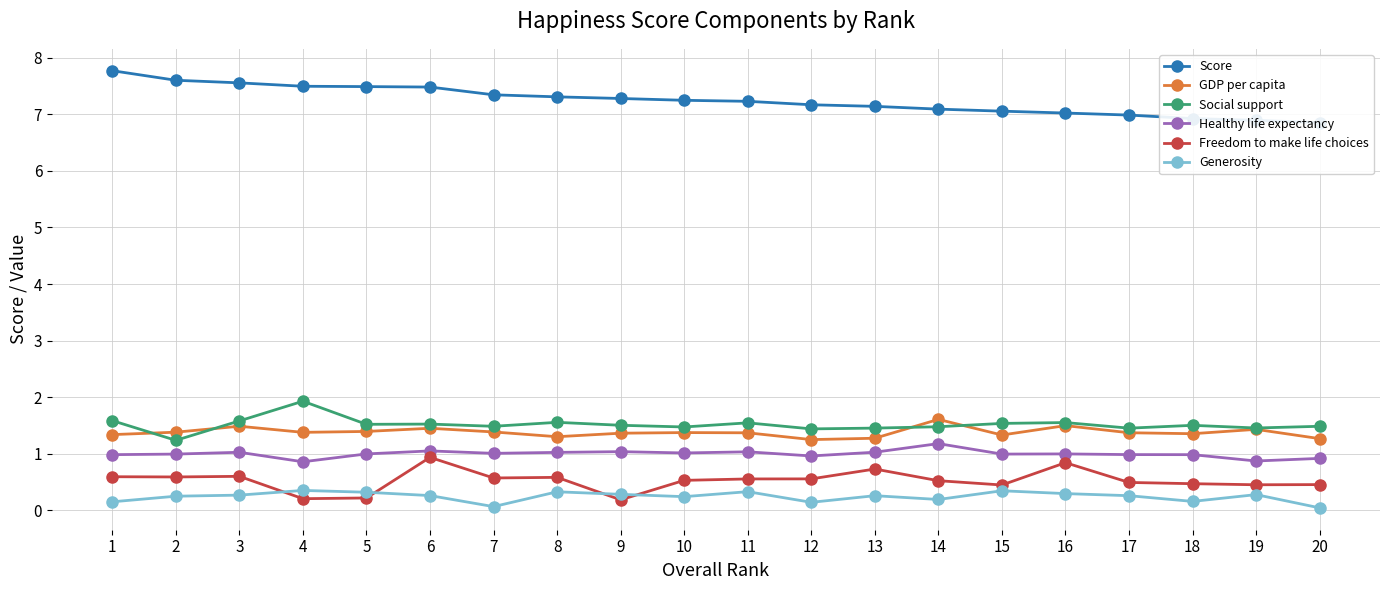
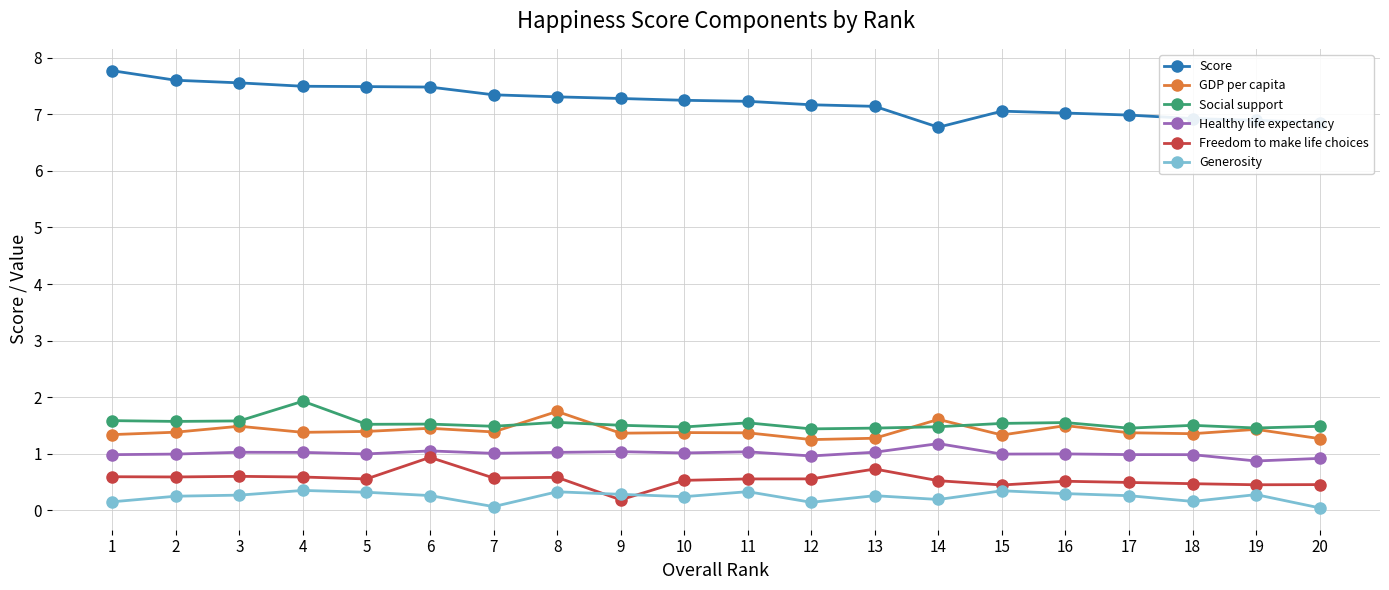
Social support, 2: 1.2 -> 1.6
Healthy life expectancy, 4: 0.9 -> 1.0
Freedom to make life choices, 4: 0.2 -> 0.6
Freedom to make life choices, 5: 0.2 -> 0.6
GDP per capita, 8: 1.3 -> 1.7
Score, 14: 7.1 -> 6.8
Freedom to make life choices, 16: 0.8 -> 0.5
